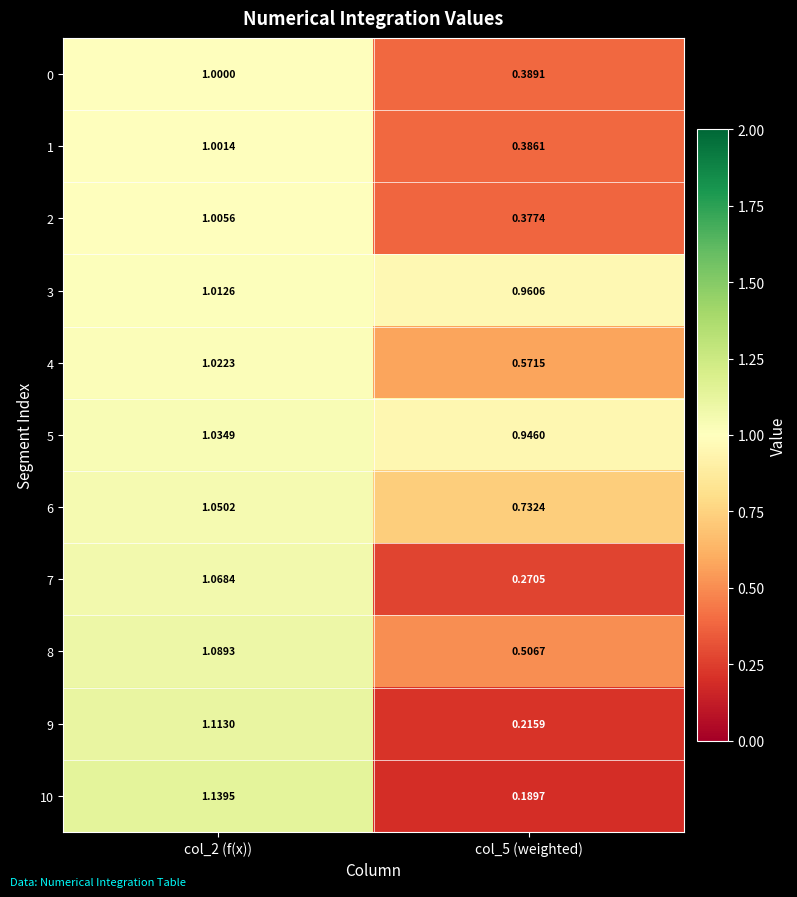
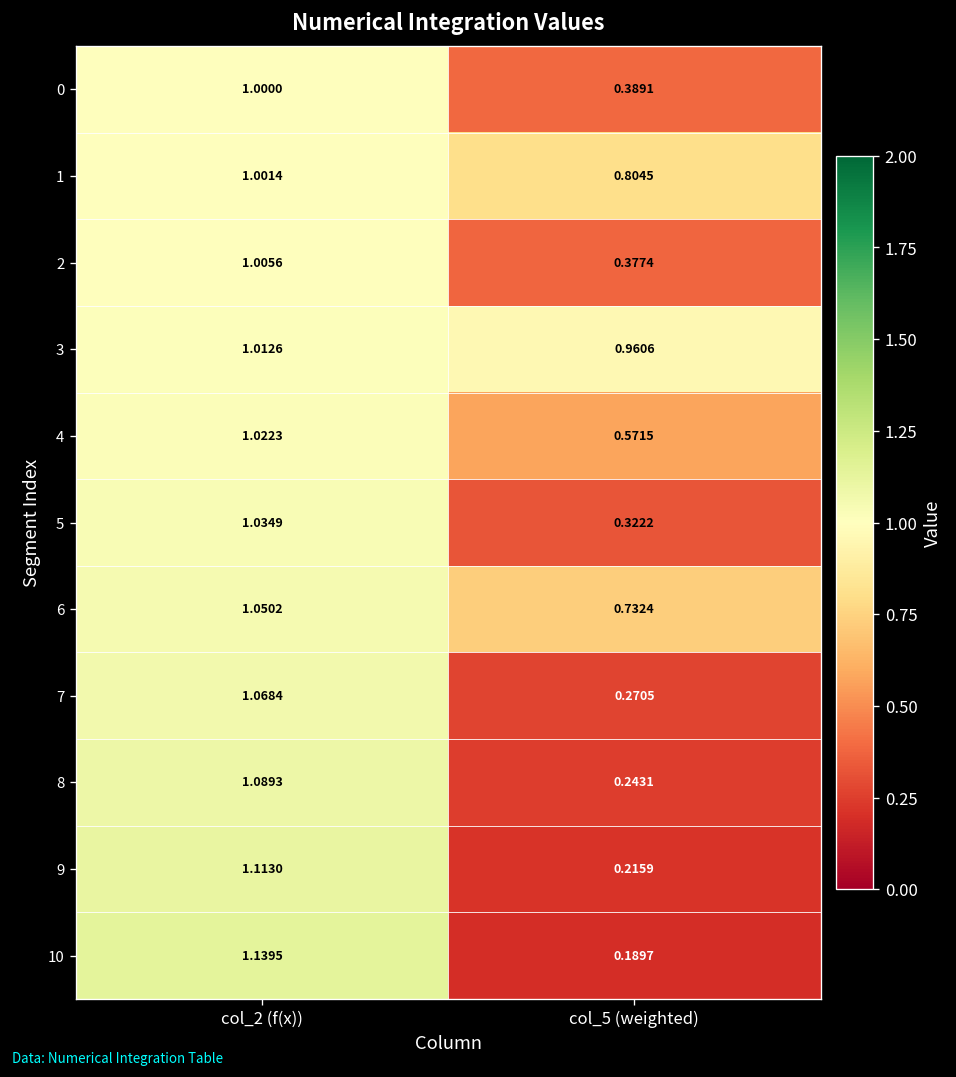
1, col_5 (weighted): 0.3861 -> 0.8045
5, col_5 (weighted): 0.9460 -> 0.3222
8, col_5 (weighted): 0.5067 -> 0.2431
